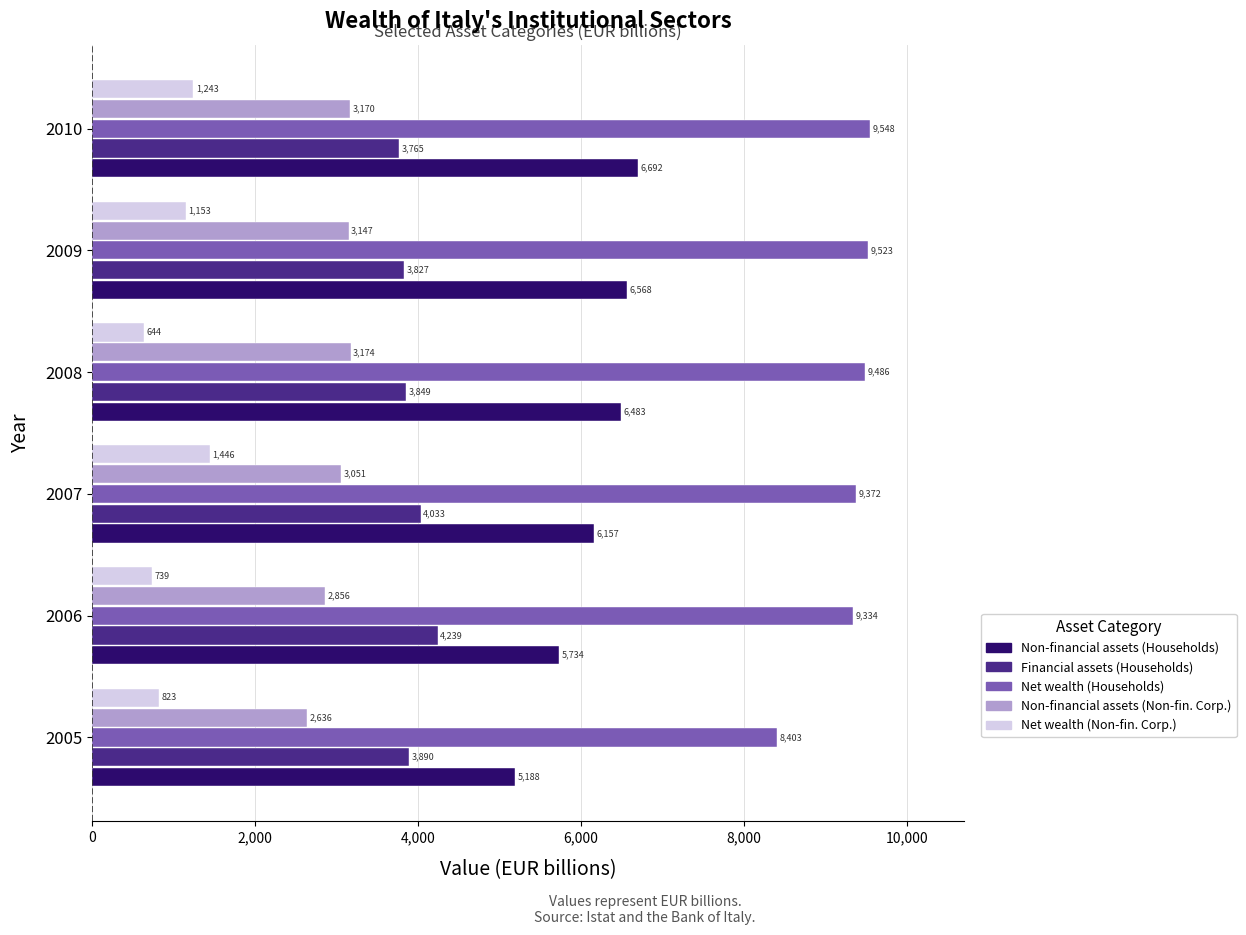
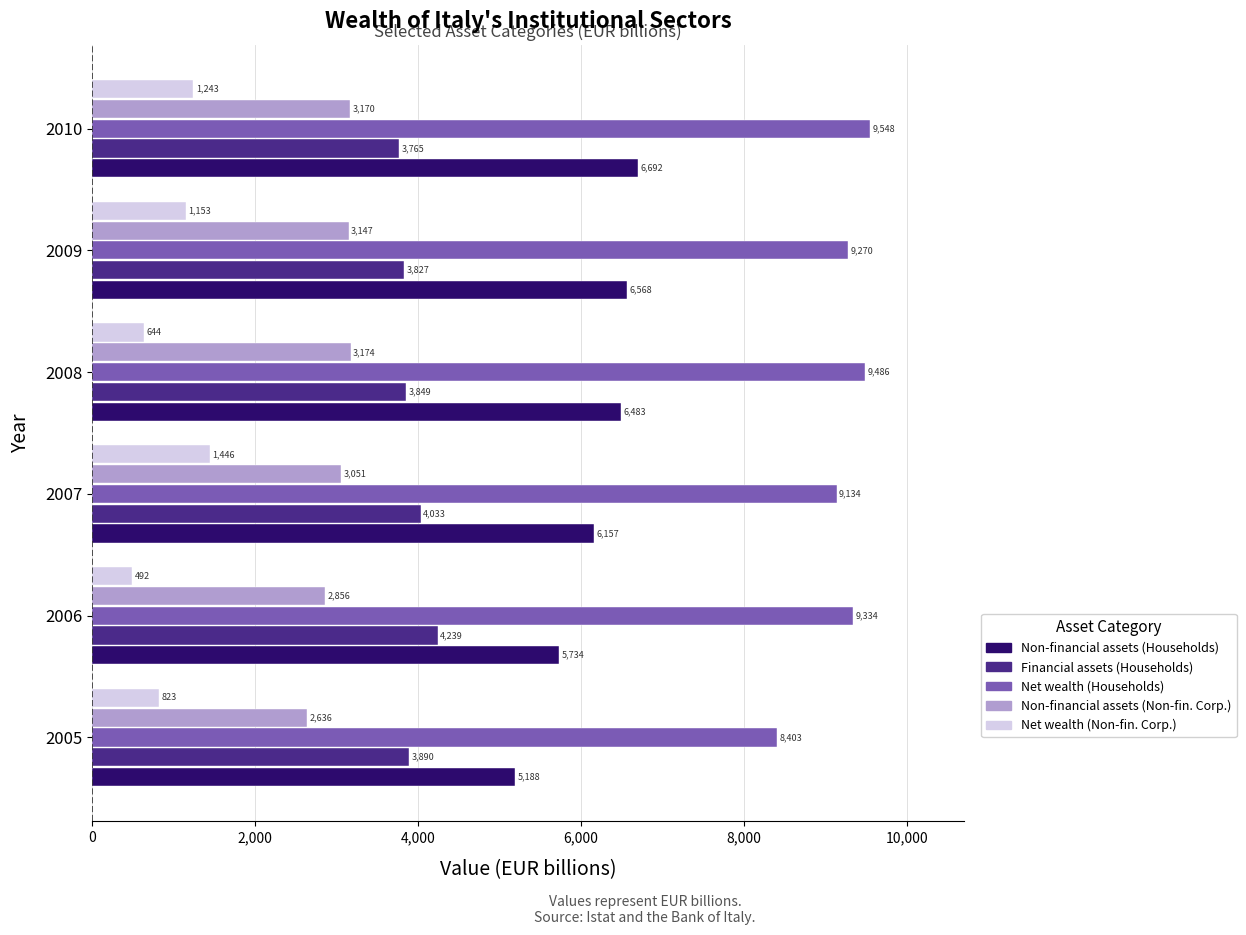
Net wealth (Households), 2009: 9,523 -> 9,270
Net wealth (Households), 2007: 9,372 -> 9,134
Net wealth (Non-fin. Corp.), 2006: 739 -> 492
